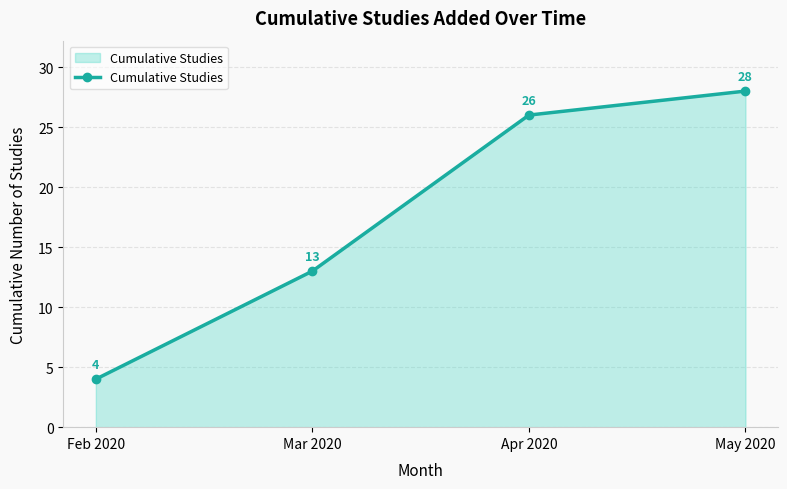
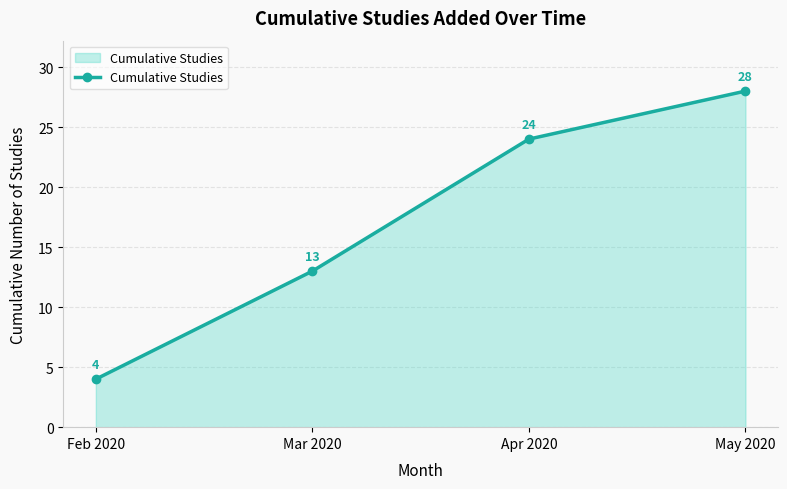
Apr 2020: 26 -> 24
